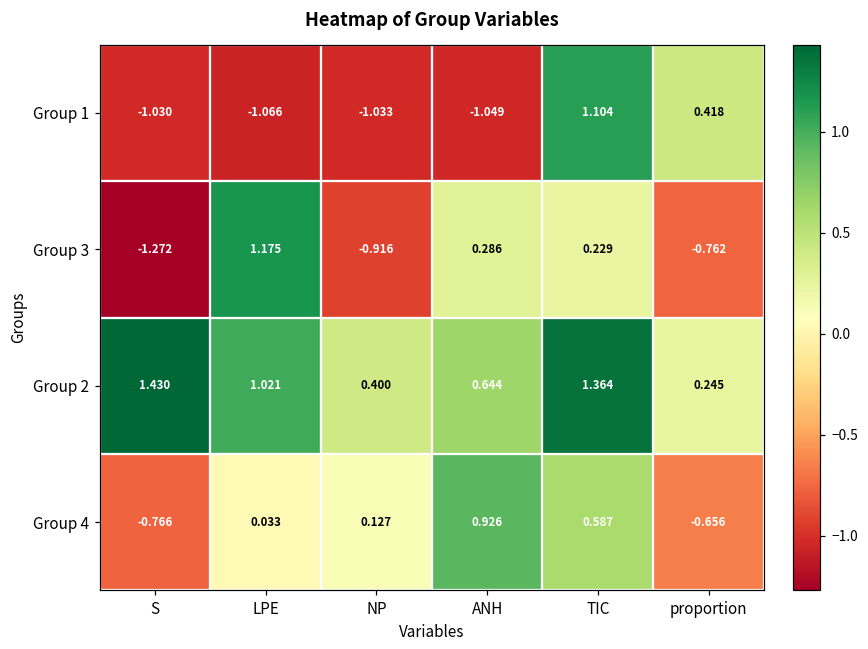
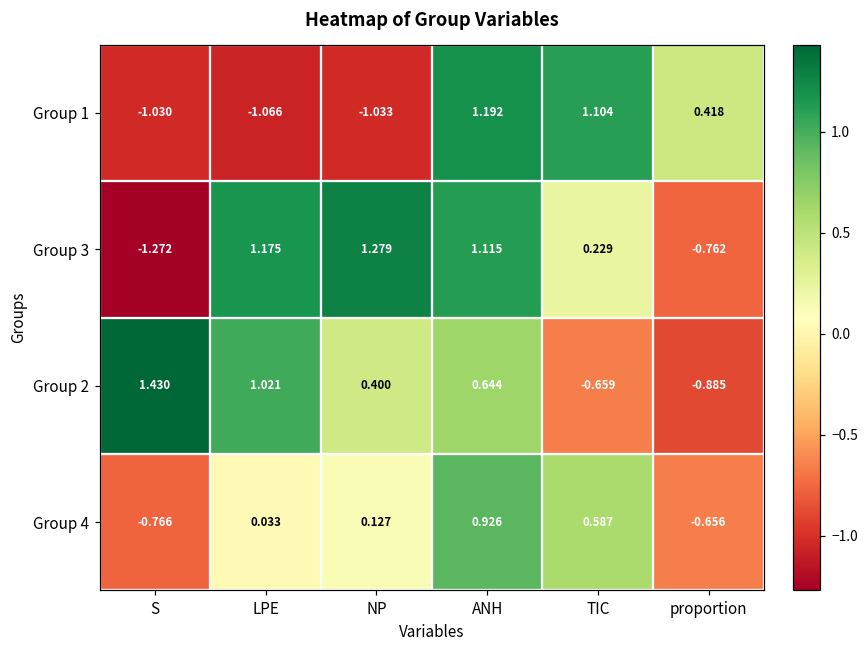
Group 1, ANH: -1.049 -> 1.192
Group 3, NP: -0.916 -> 1.279
Group 3, ANH: 0.286 -> 1.115
Group 2, TIC: 1.364 -> -0.659
Group 2, proportion: 0.245 -> -0.885
